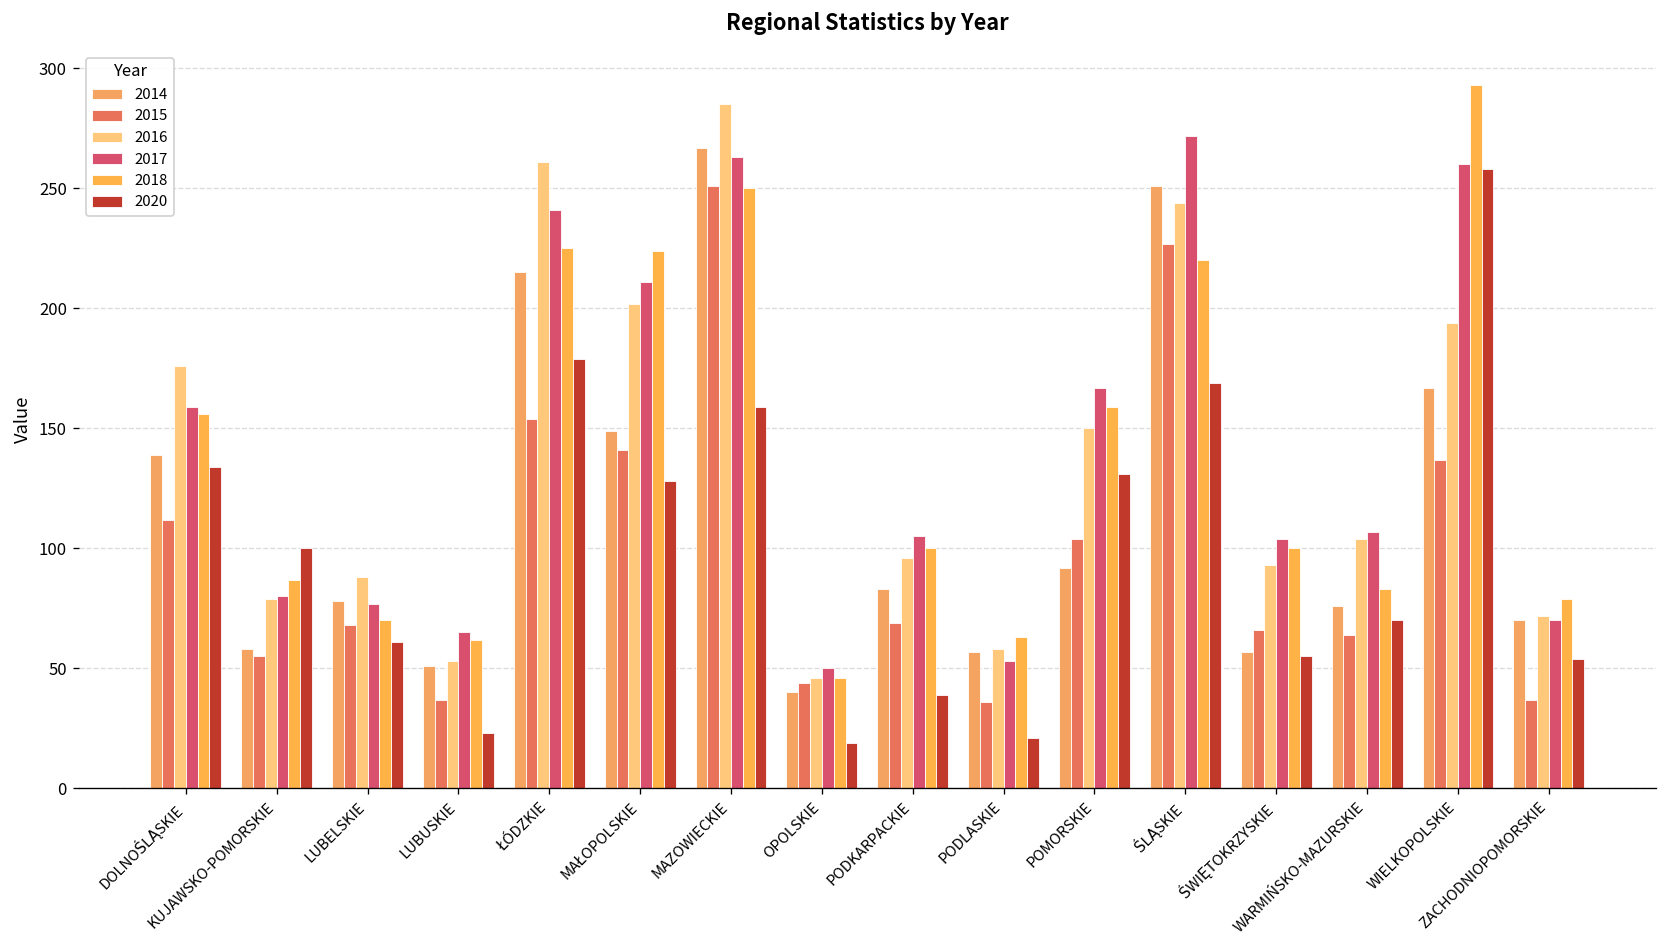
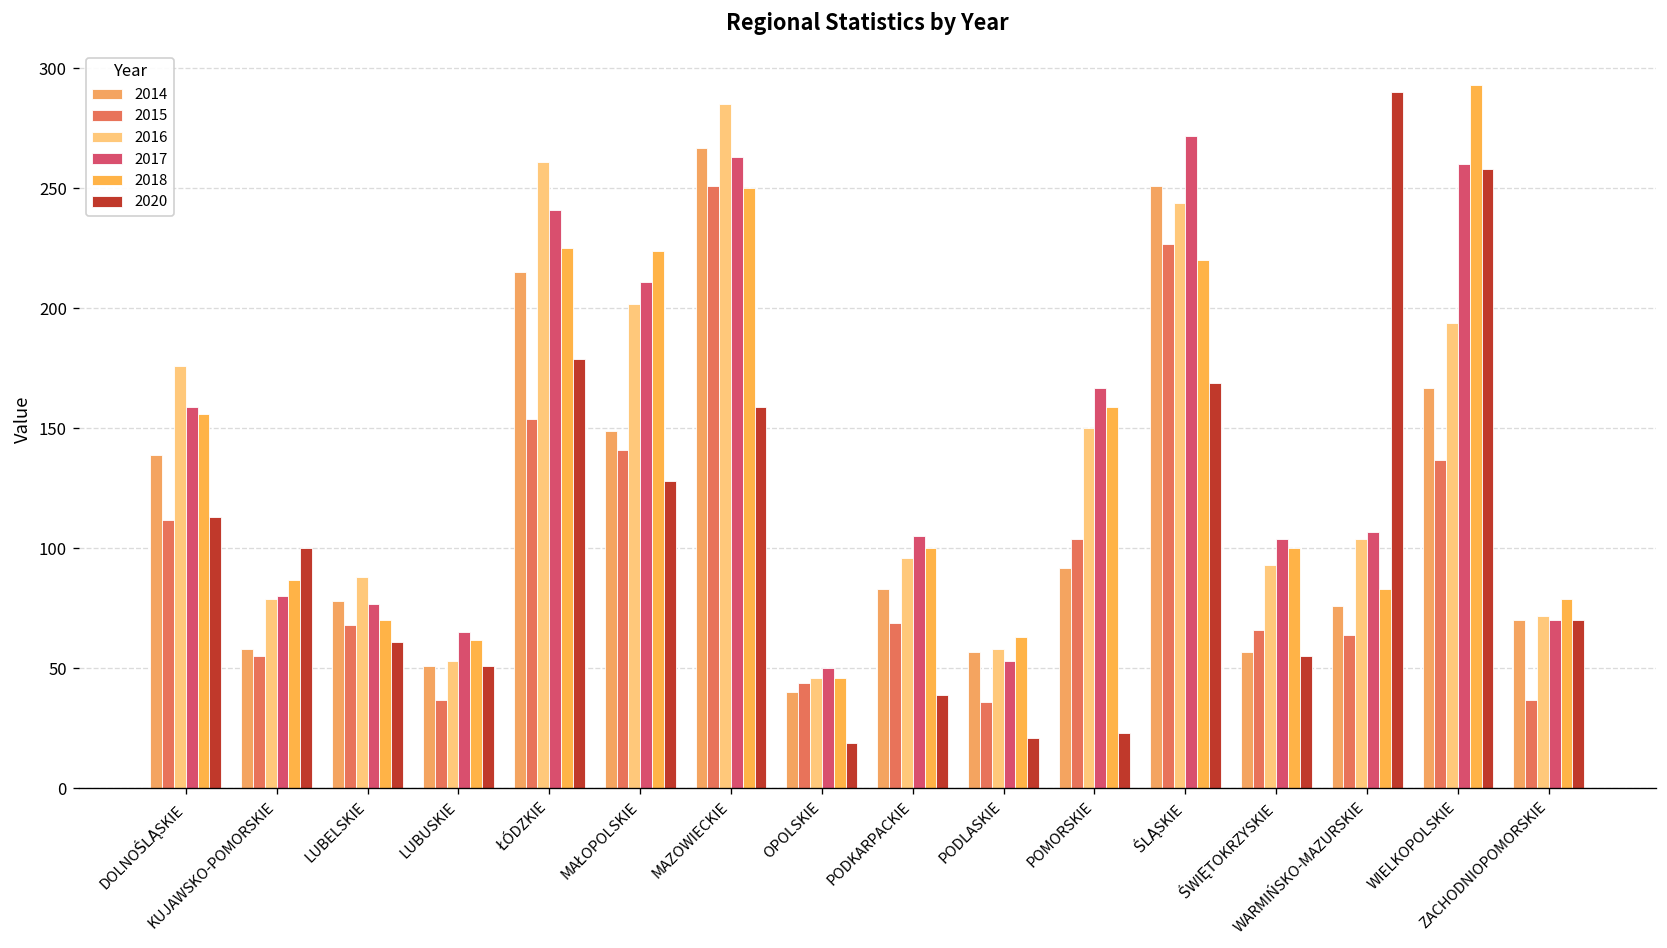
2020, DOLNOŚLĄSKIE: 134 -> 113
2020, LUBUSKIE: 23 -> 51
2020, POMORSKIE: 131 -> 23
2020, WARMIŃSKO-MAZURSKIE: 70 -> 290
2020, ZACHODNIOPOMORSKIE: 54 -> 70
